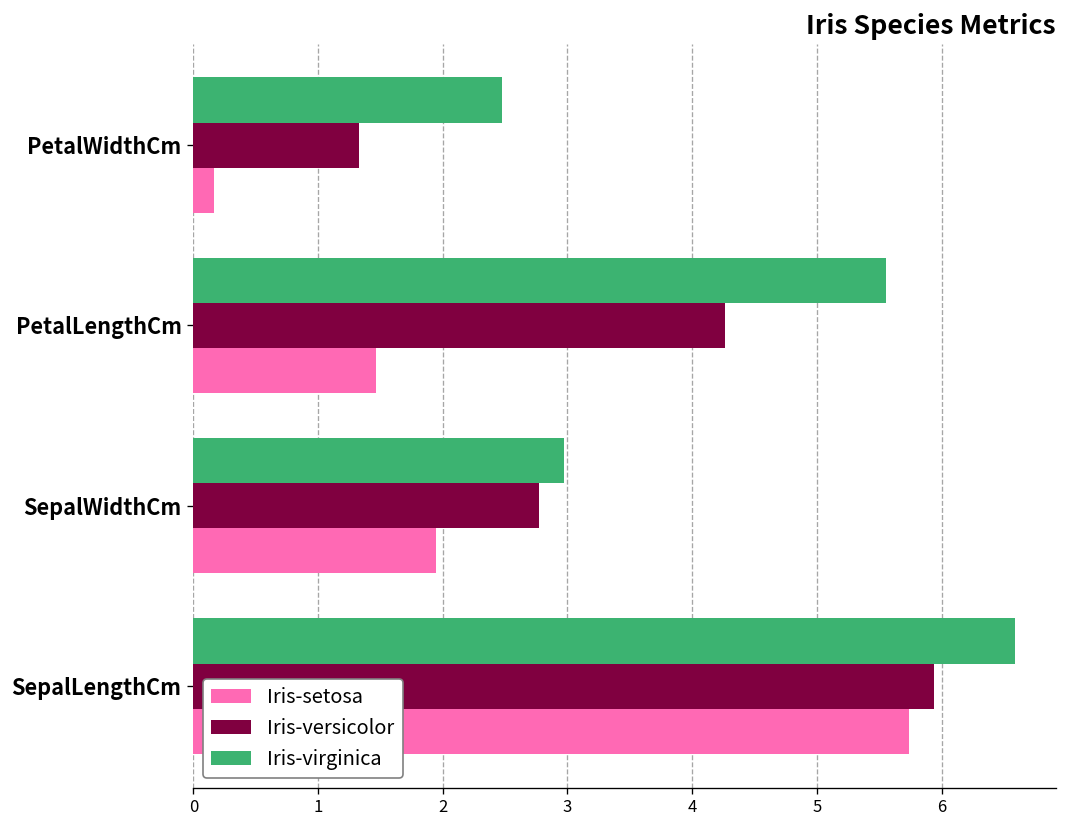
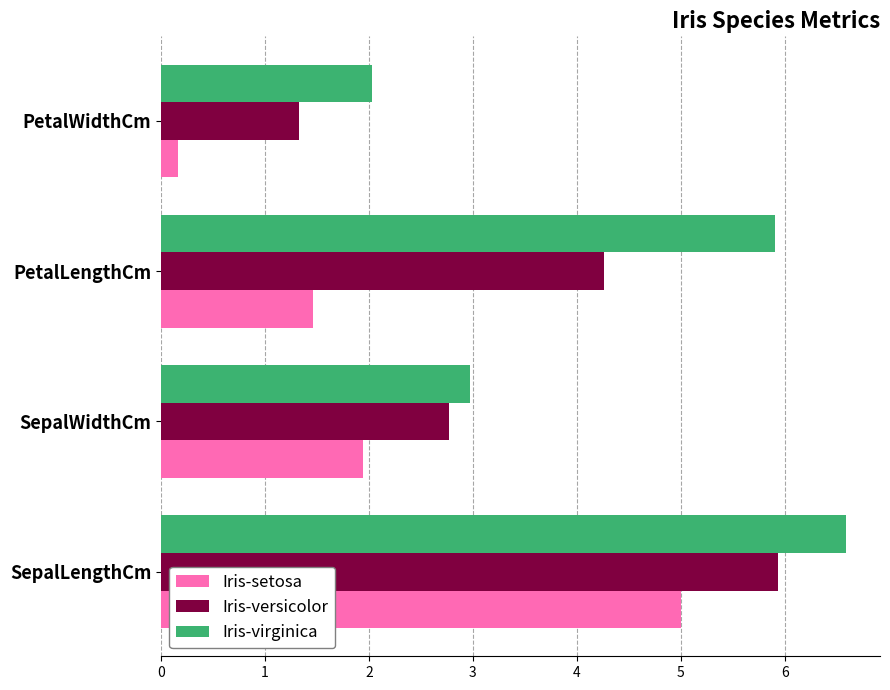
Iris-virginica, PetalWidthCm: 2.47 -> 2.03
Iris-virginica, PetalLengthCm: 5.55 -> 5.91
Iris-setosa, SepalLengthCm: 5.74 -> 5.01
